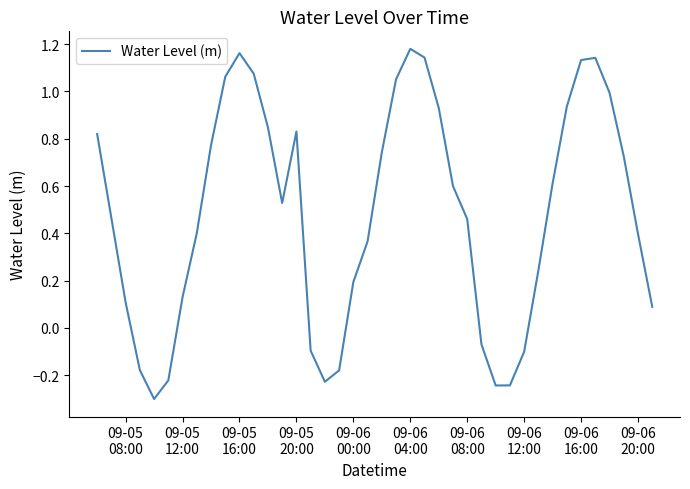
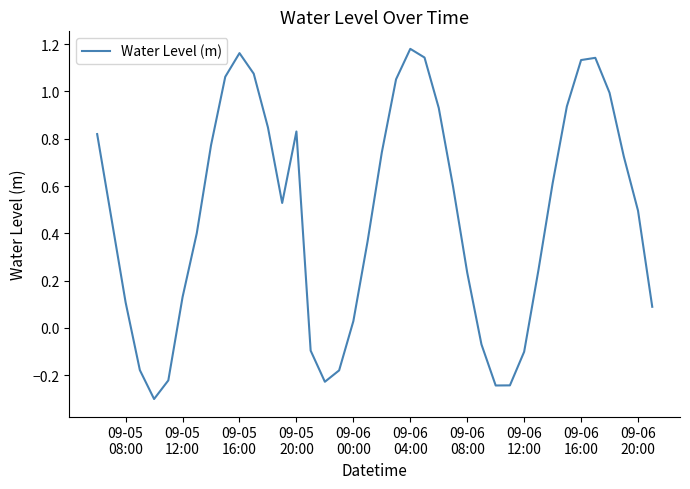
09-06 00:00: 0.19 -> 0.03
09-06 08:00: 0.46 -> 0.23
09-06 20:00: 0.40 -> 0.50
